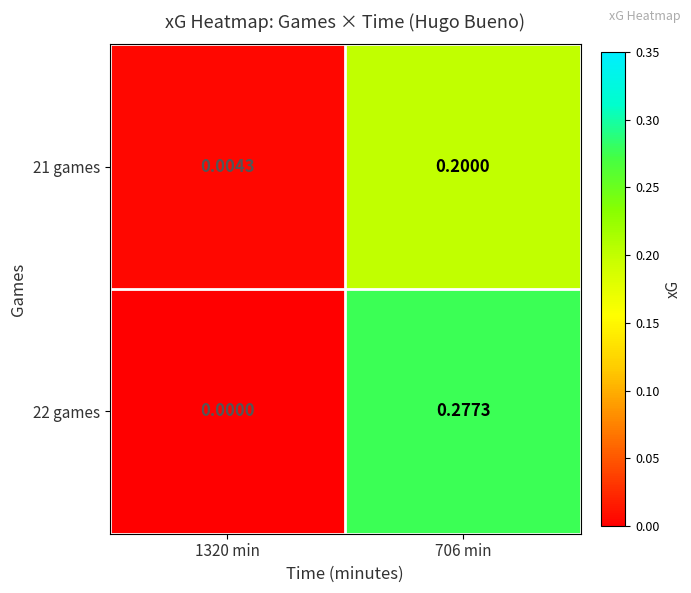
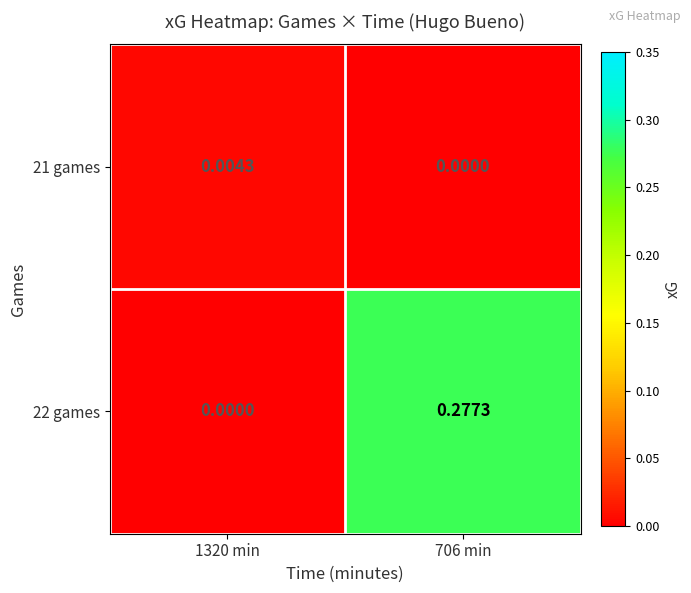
21 games, 706 min: 0.2000 -> 0.0000
